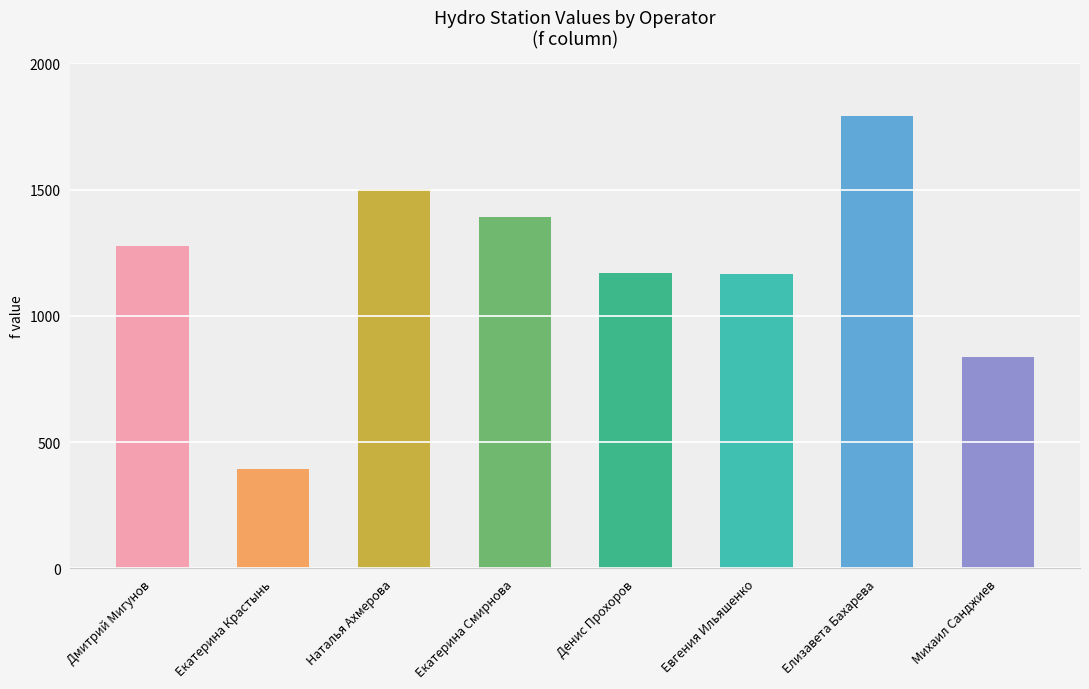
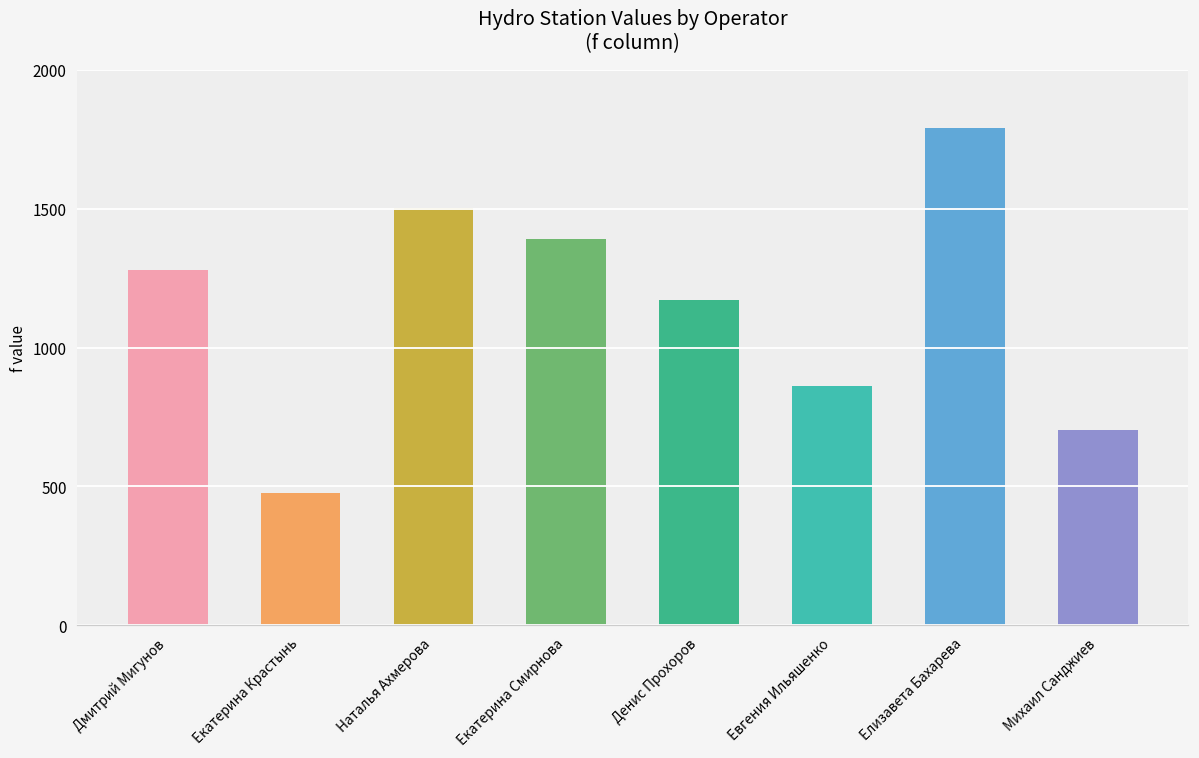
Екатерина Крастынь: 390 -> 480
Евгения Ильяшенко: 1170 -> 860
Михаил Санджиев: 840 -> 700
